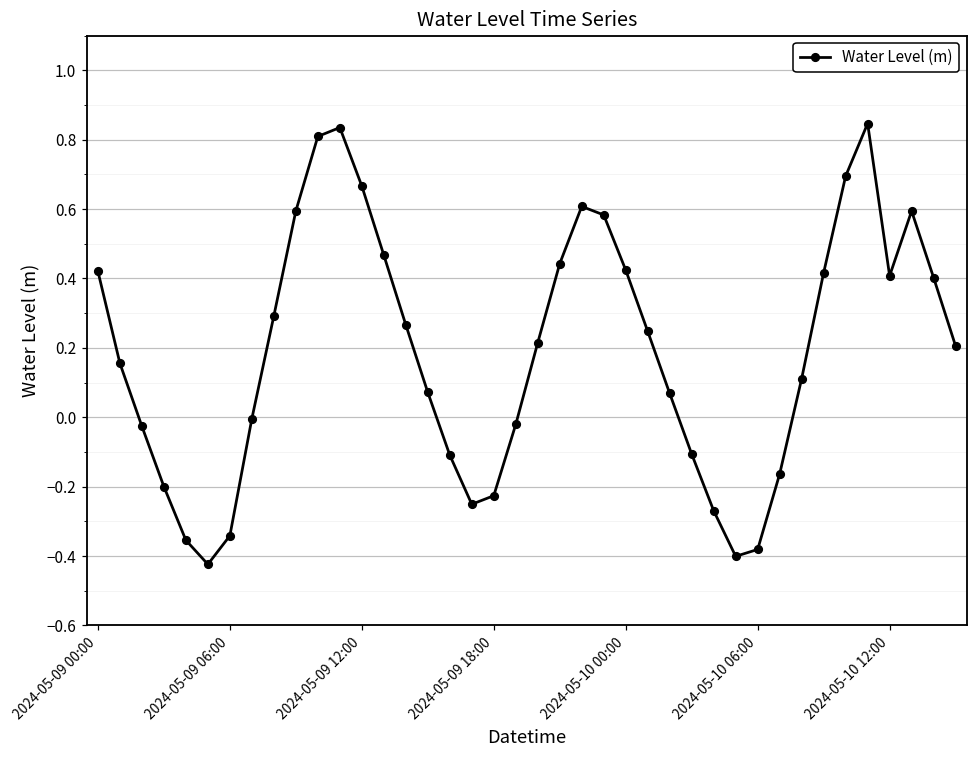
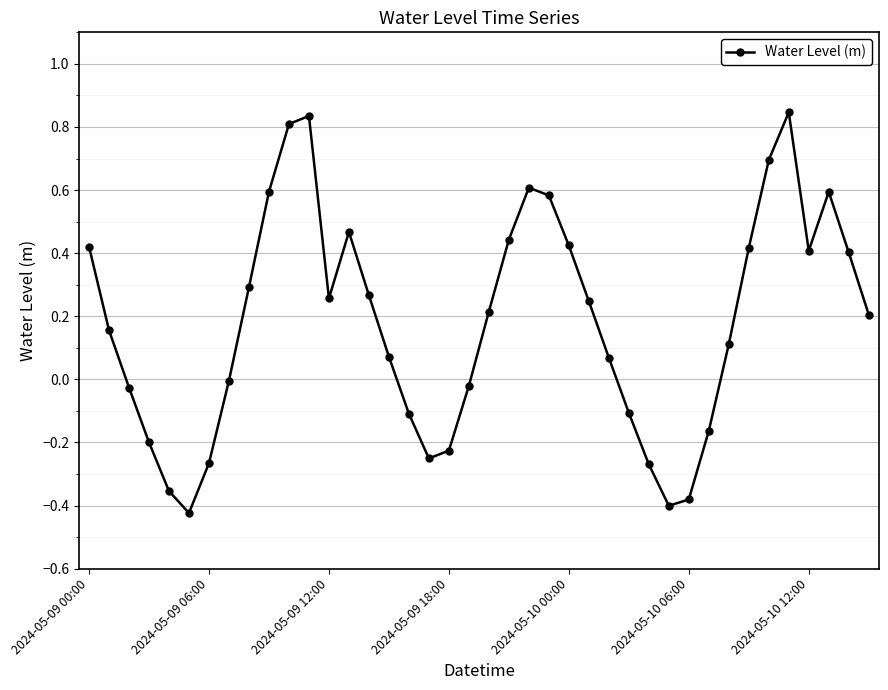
2024-05-09 06:00: -0.34 -> -0.27
2024-05-09 12:00: 0.67 -> 0.26
